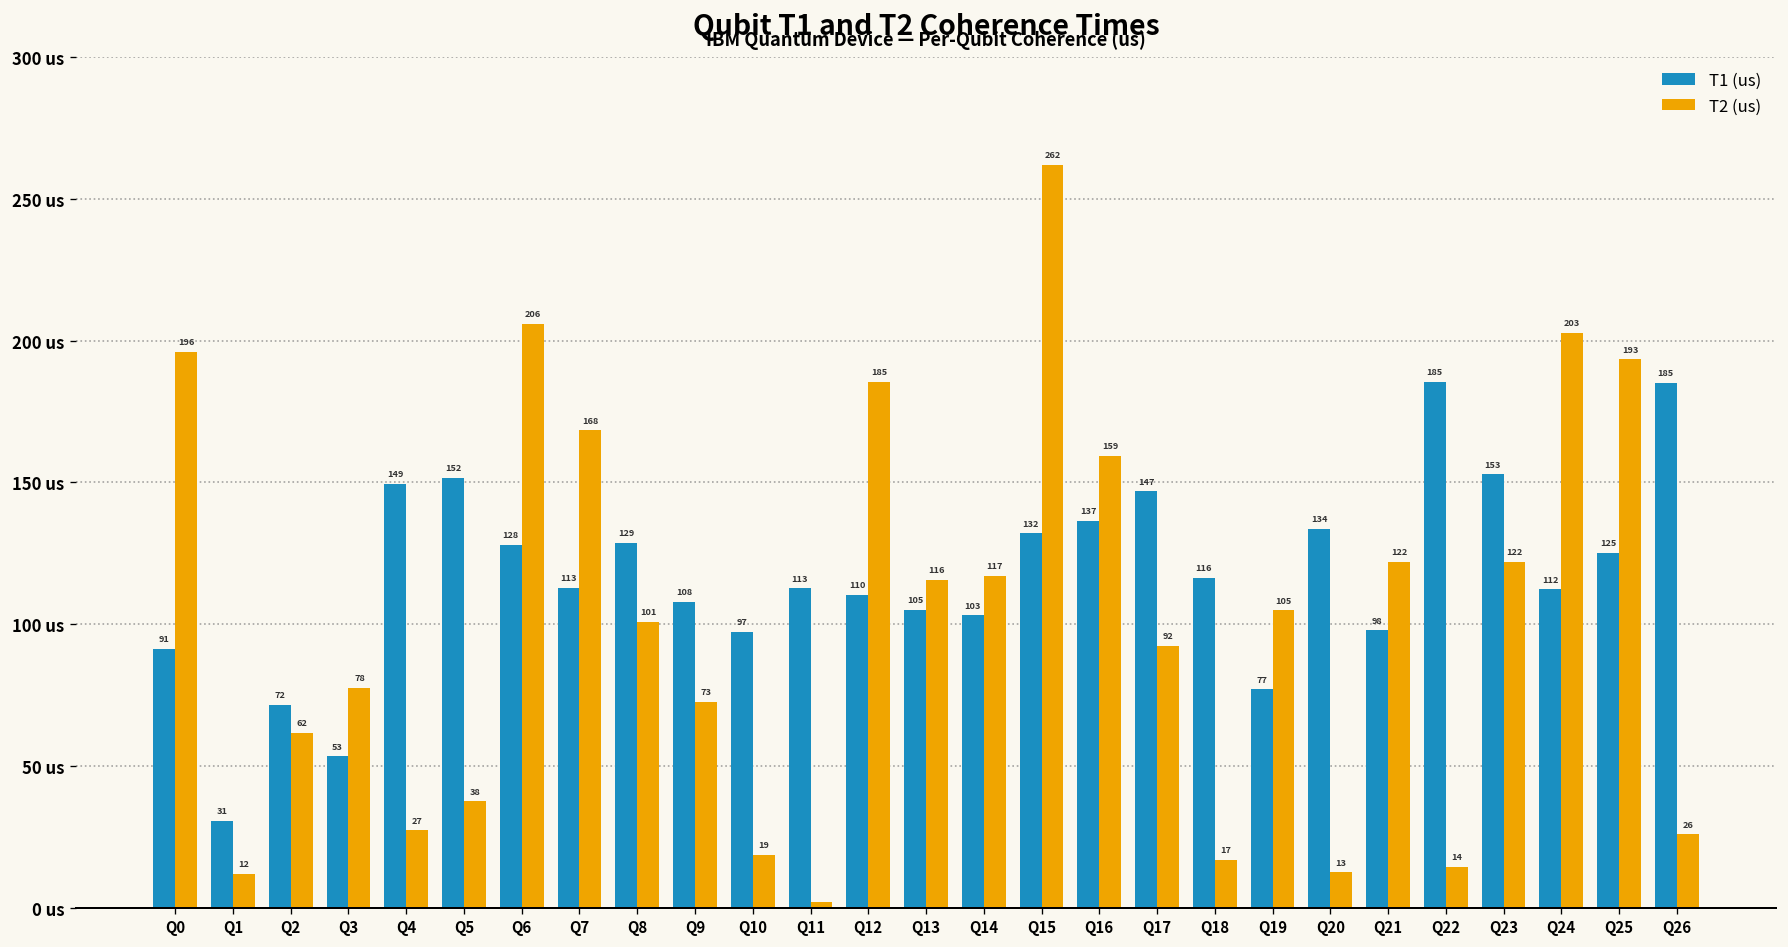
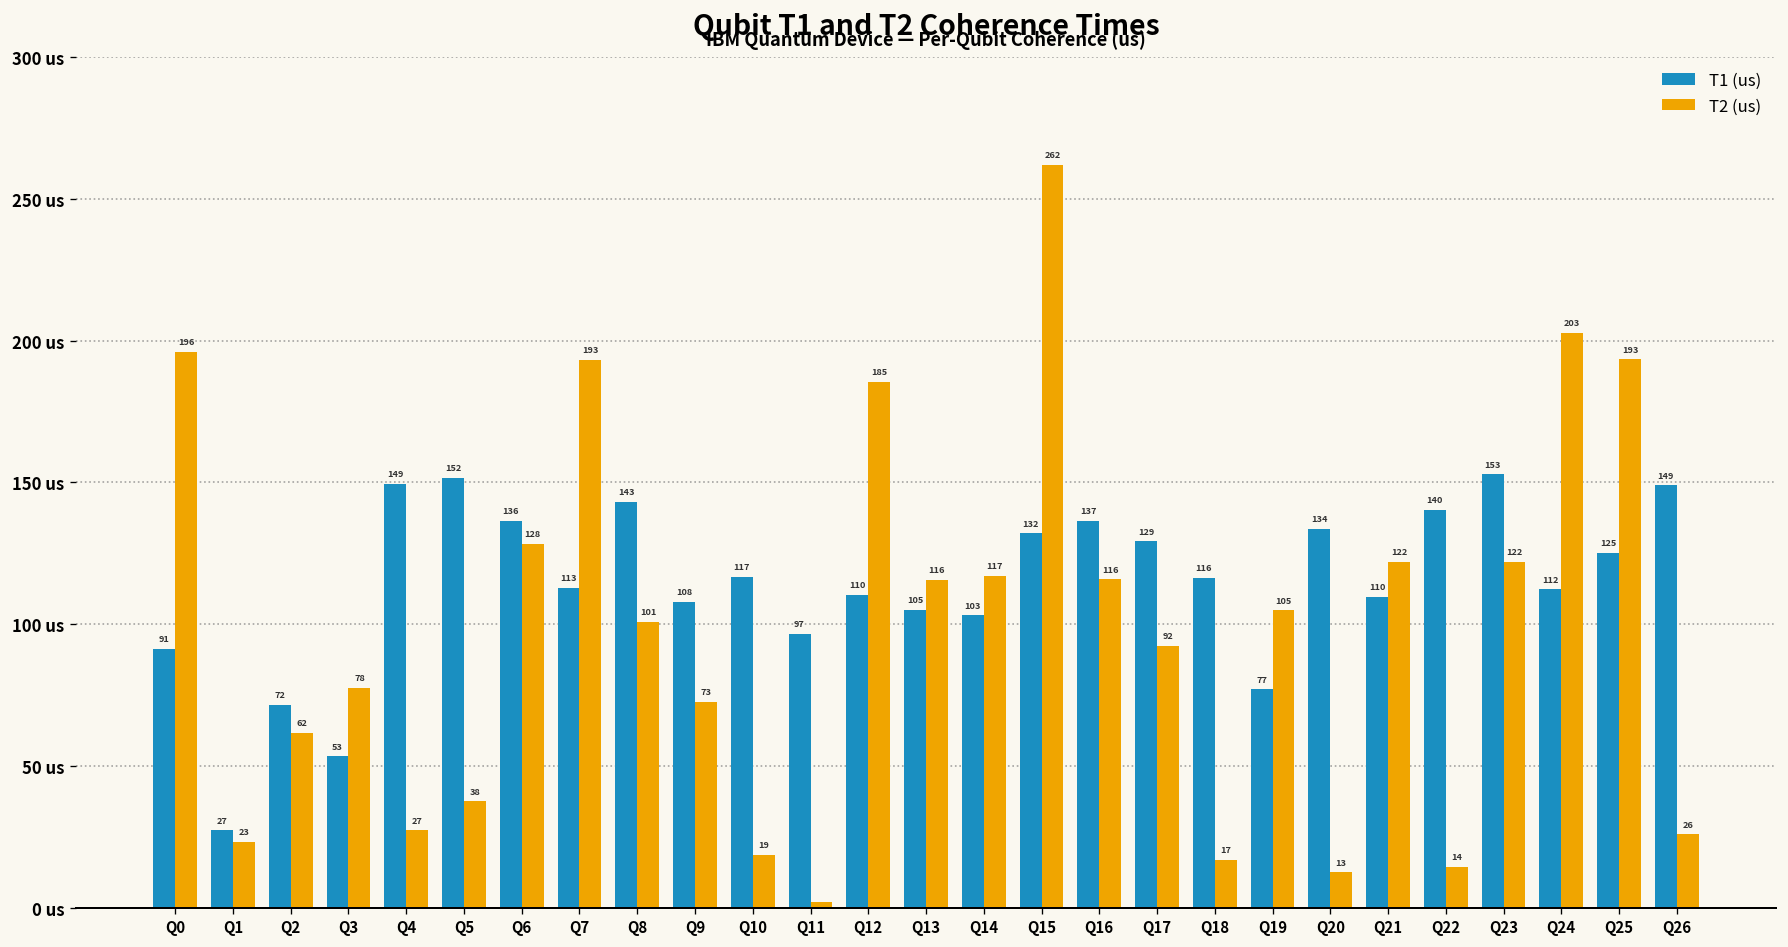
T1 (us), Q1: 31 -> 27
T2 (us), Q1: 12 -> 23
T1 (us), Q6: 128 -> 136
T2 (us), Q6: 206 -> 128
T2 (us), Q7: 168 -> 193
T1 (us), Q8: 129 -> 143
T1 (us), Q10: 97 -> 117
T1 (us), Q11: 113 -> 97
T2 (us), Q16: 159 -> 116
T1 (us), Q17: 147 -> 129
T1 (us), Q21: 98 -> 110
T1 (us), Q22: 185 -> 140
T1 (us), Q26: 185 -> 149
